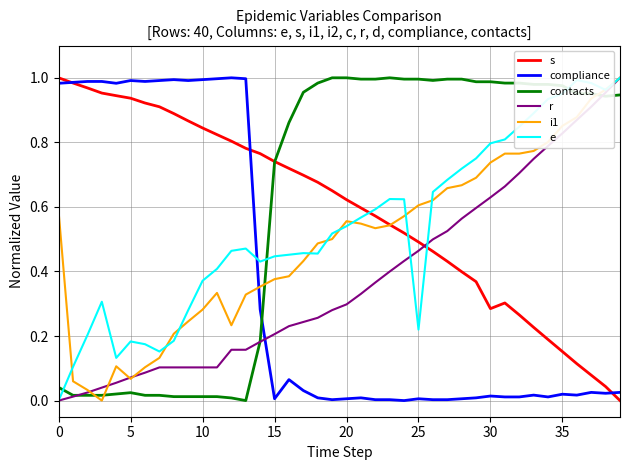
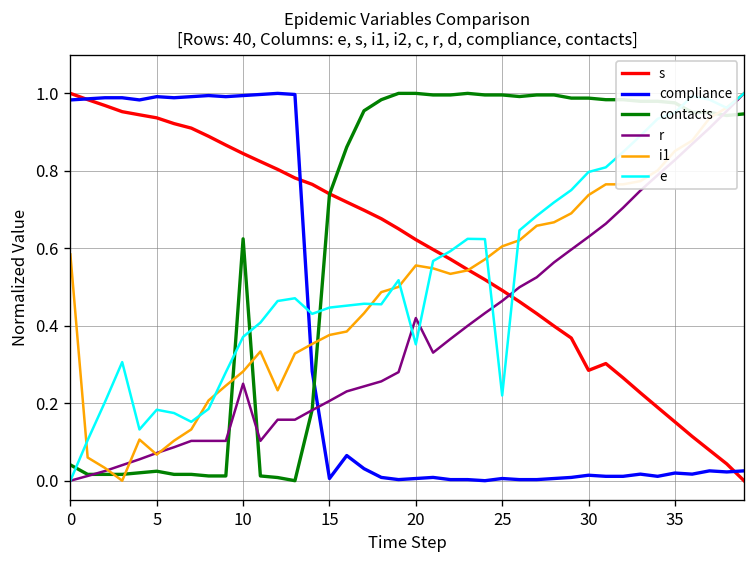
contacts, 10: 0.01 -> 0.62
r, 10: 0.10 -> 0.25
r, 20: 0.30 -> 0.42
e, 20: 0.54 -> 0.35
